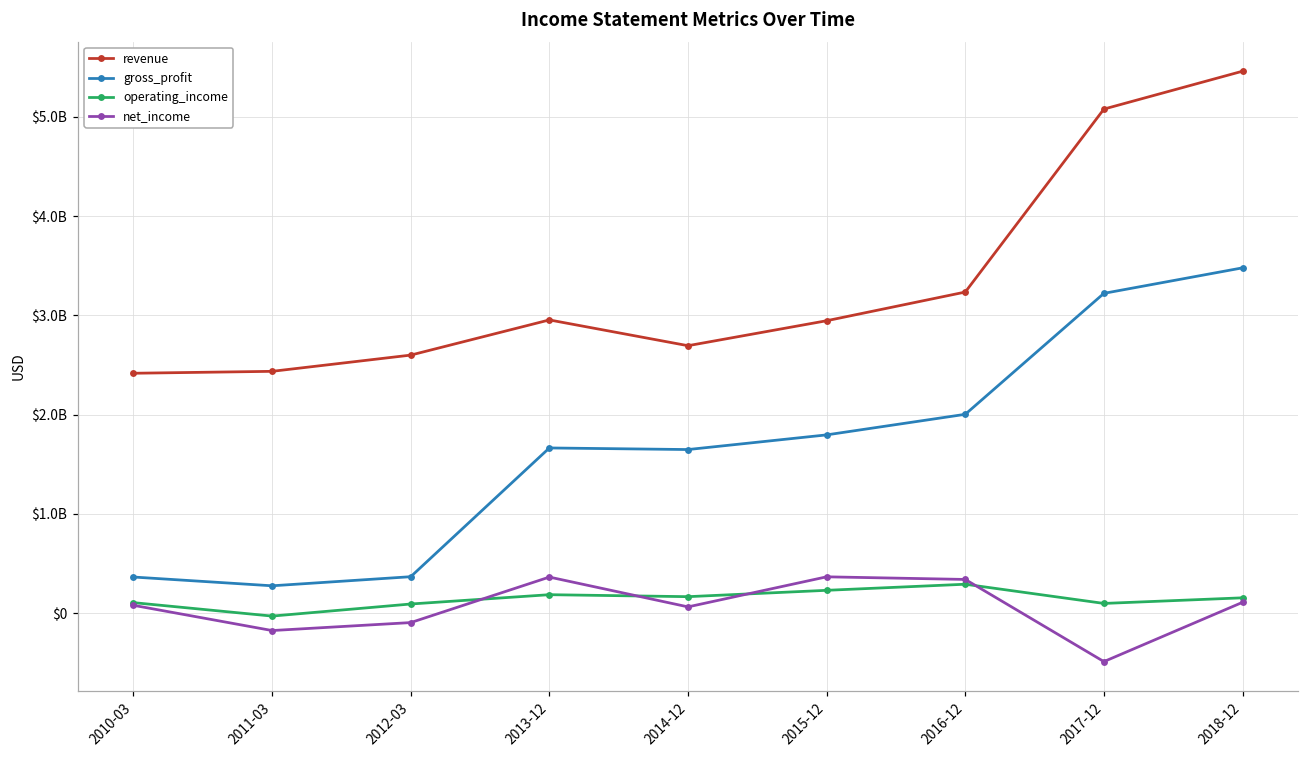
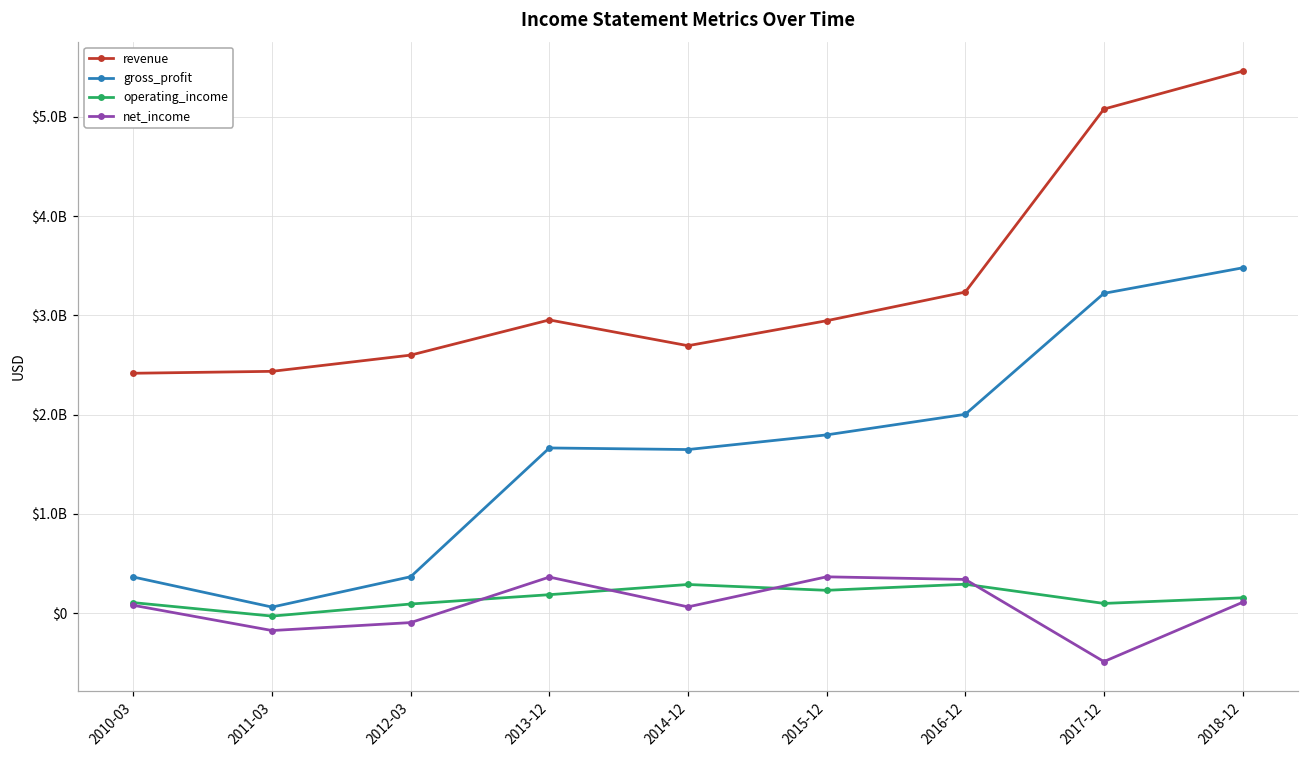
gross_profit, 2011-03: $300000000 -> $100000000
operating_income, 2014-12: $200000000 -> $300000000
